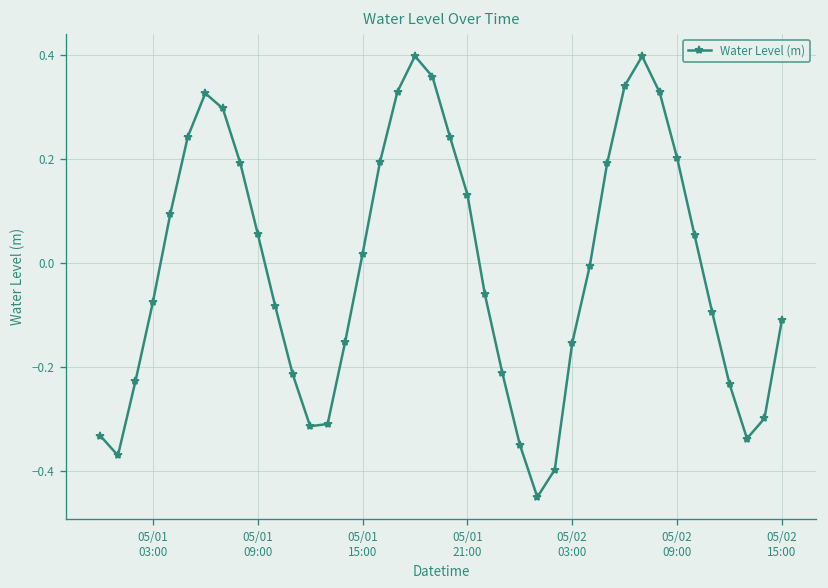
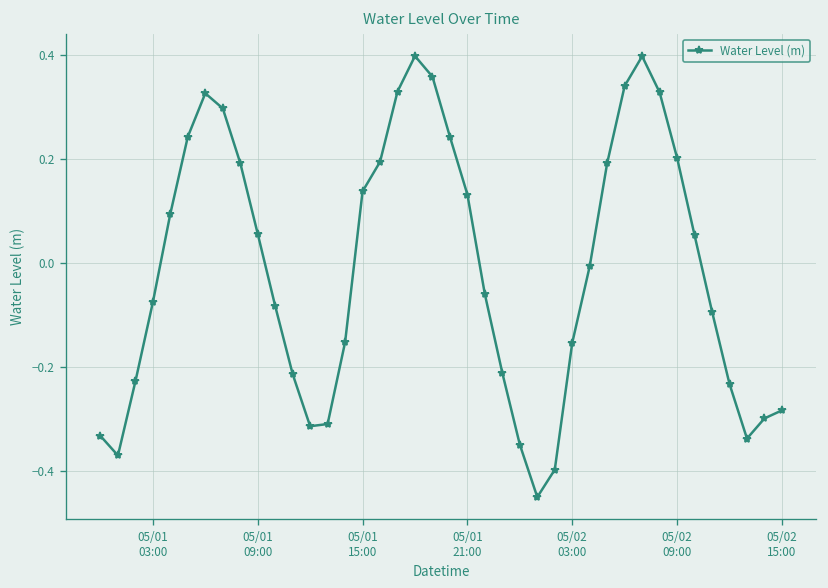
05/01 15:00: 0.02 -> 0.14
05/02 15:00: -0.11 -> -0.28
